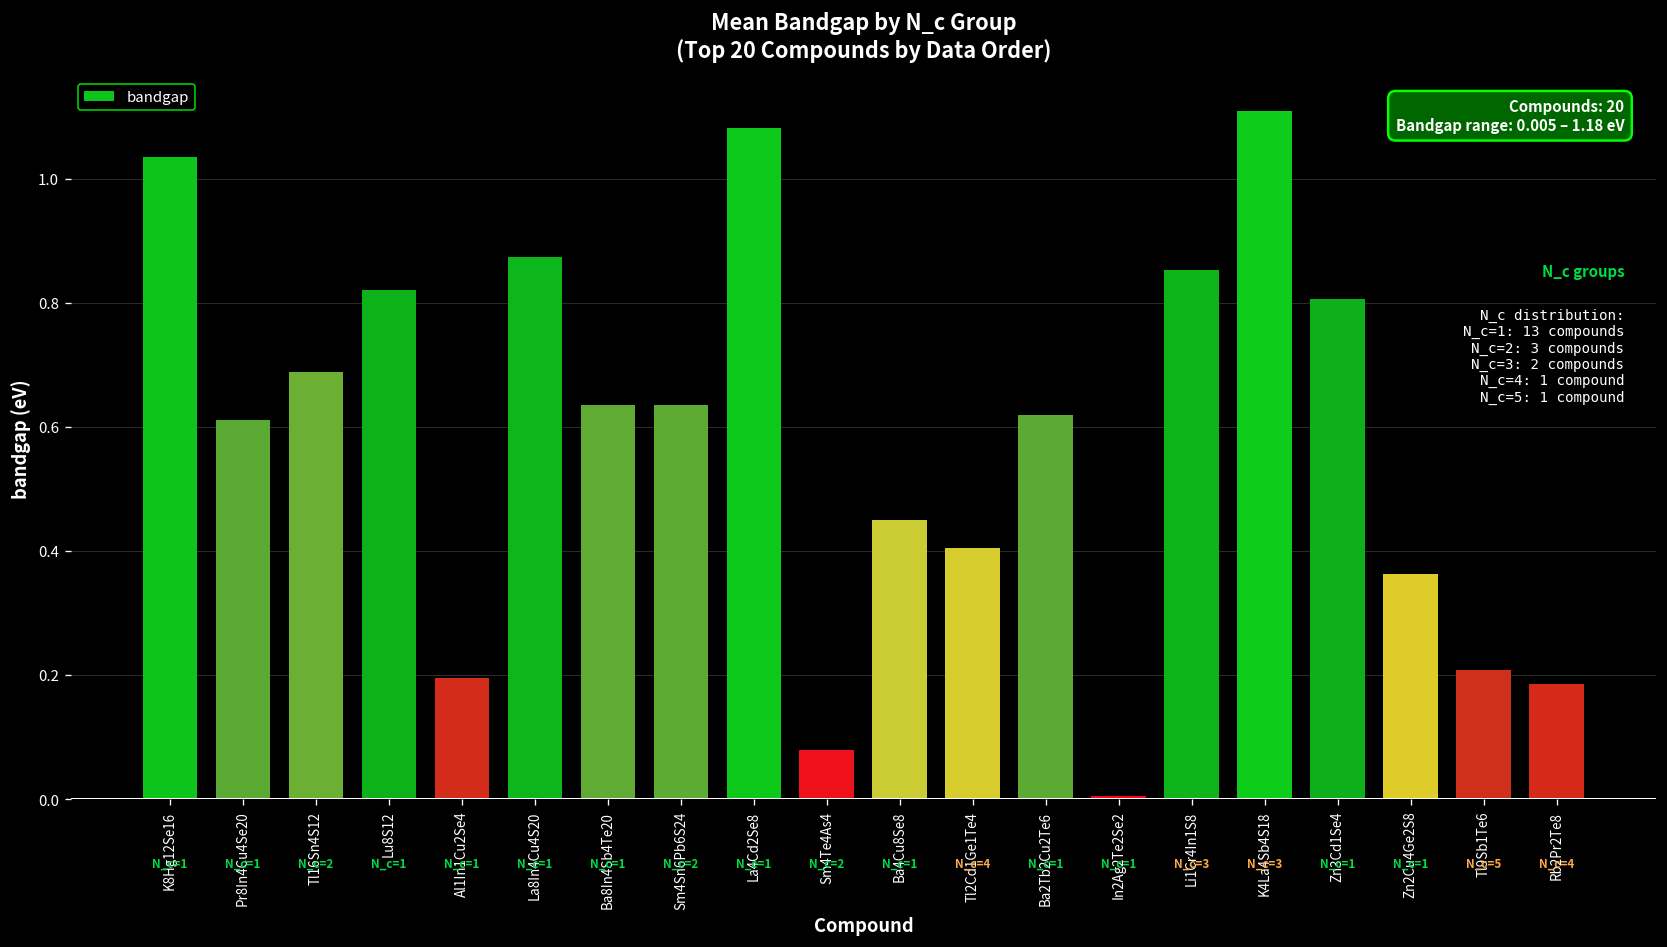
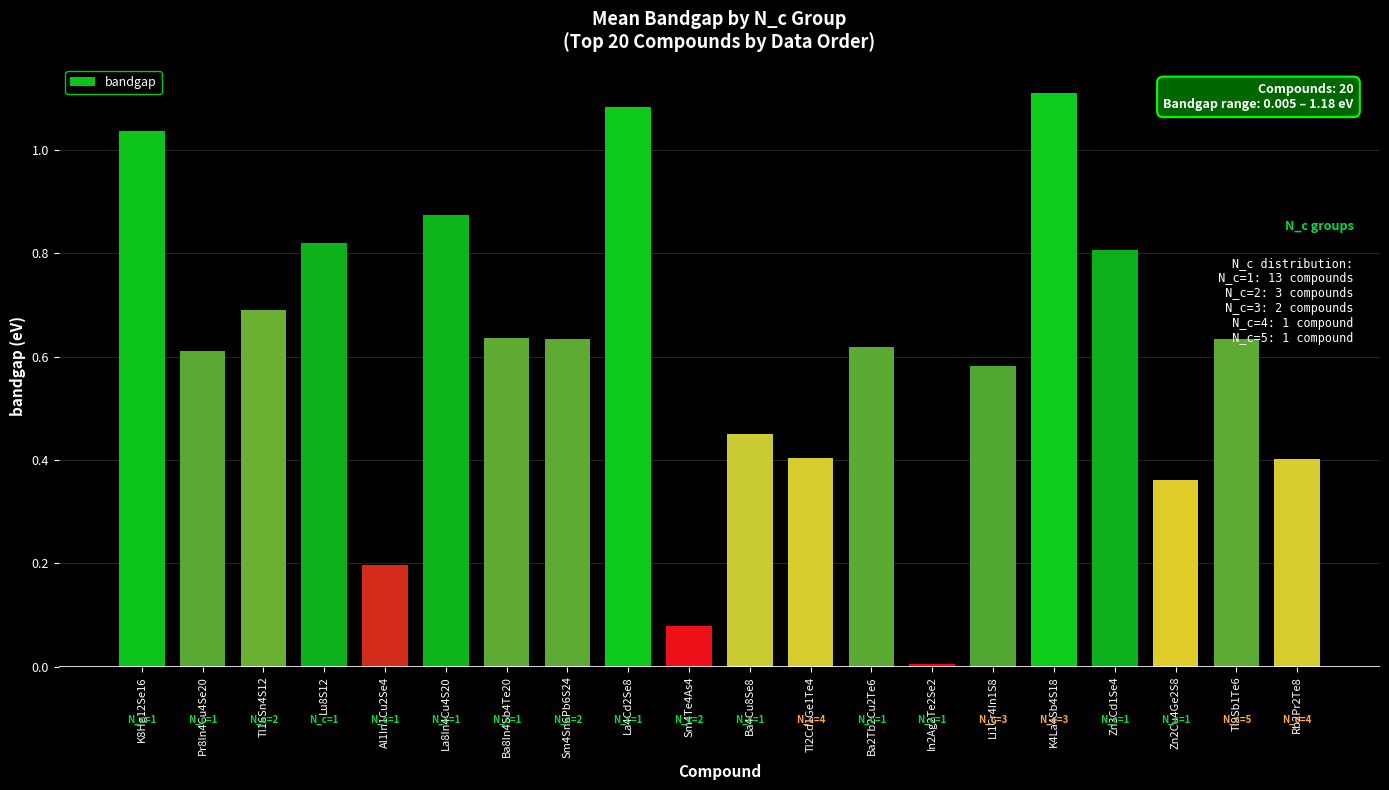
Li1Cr4In1S8: 0.85 -> 0.58
Tl9Sb1Te6: 0.21 -> 0.63
Rb2Pr2Te8: 0.19 -> 0.40
